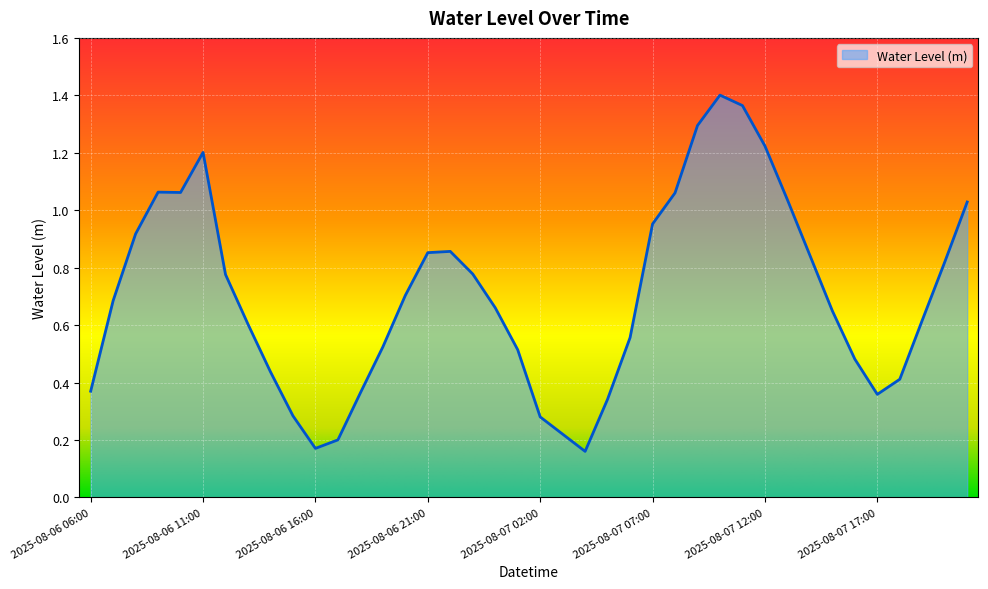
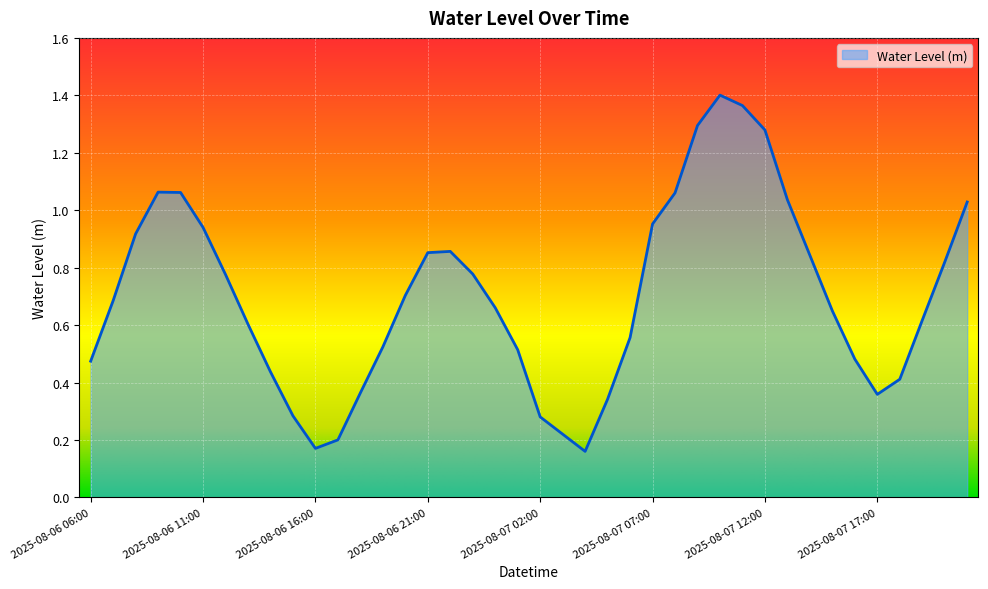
2025-08-06 06:00: 0.37 -> 0.47
2025-08-06 11:00: 1.20 -> 0.94
2025-08-07 12:00: 1.22 -> 1.28
